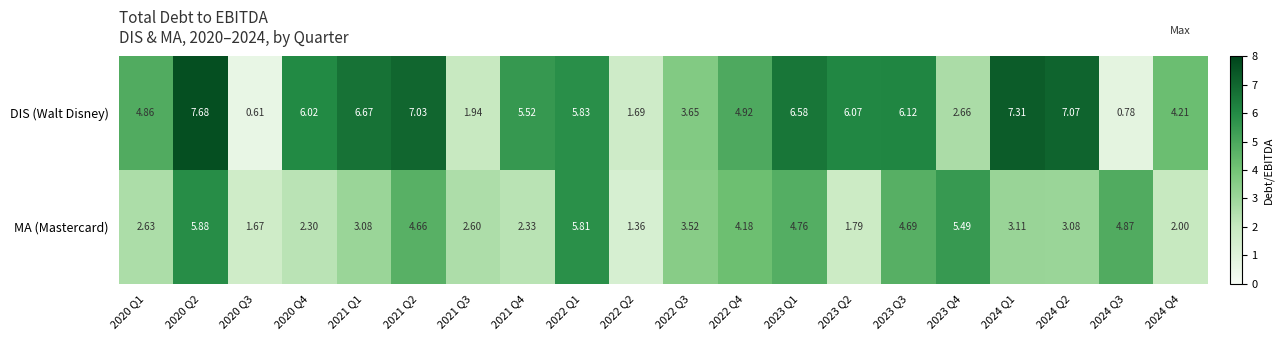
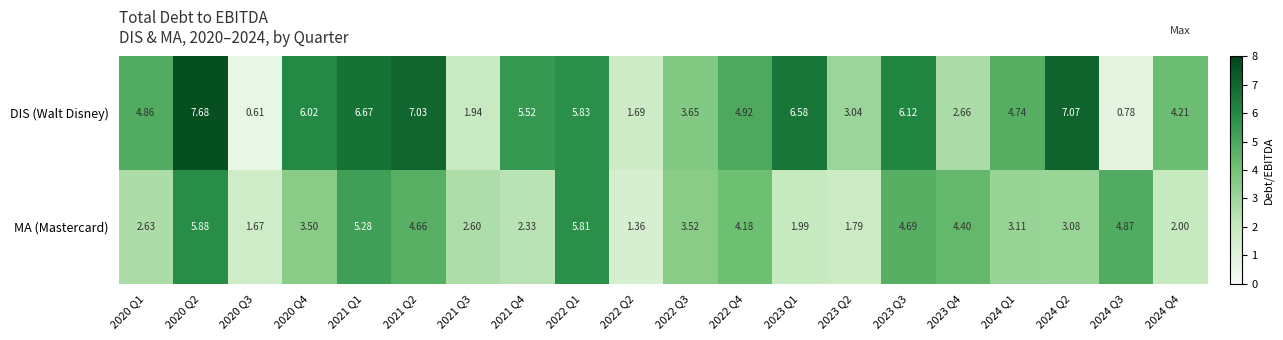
DIS (Walt Disney), 2023 Q2: 6.07 -> 3.04
DIS (Walt Disney), 2024 Q1: 7.31 -> 4.74
MA (Mastercard), 2020 Q4: 2.30 -> 3.50
MA (Mastercard), 2021 Q1: 3.08 -> 5.28
MA (Mastercard), 2023 Q1: 4.76 -> 1.99
MA (Mastercard), 2023 Q4: 5.49 -> 4.40
